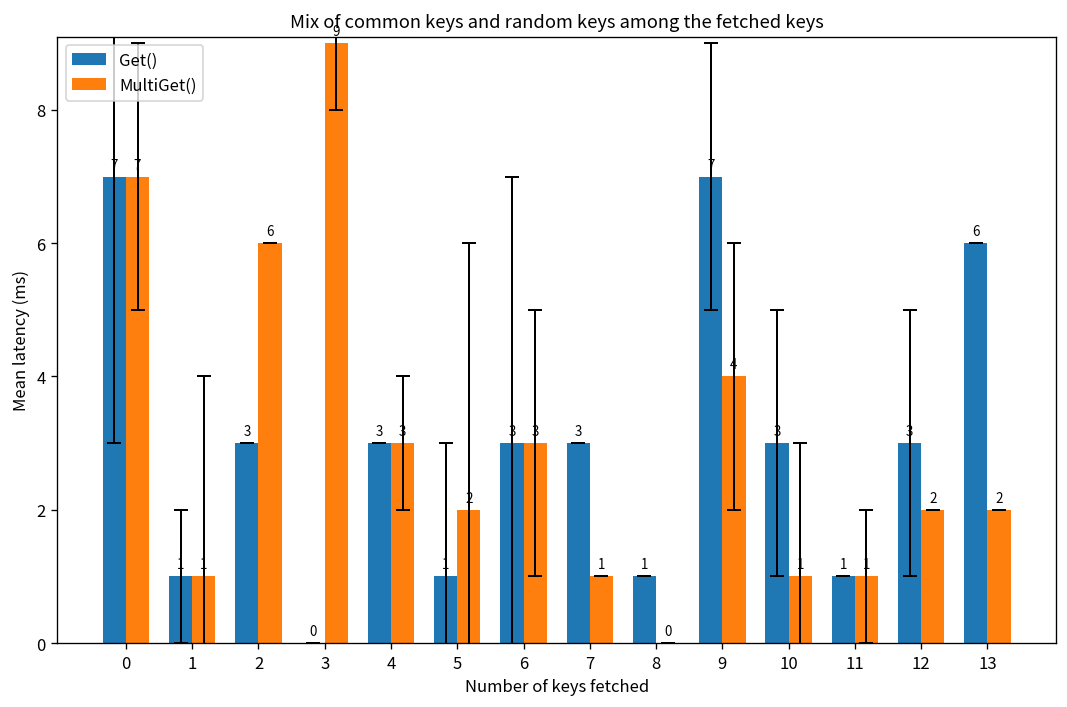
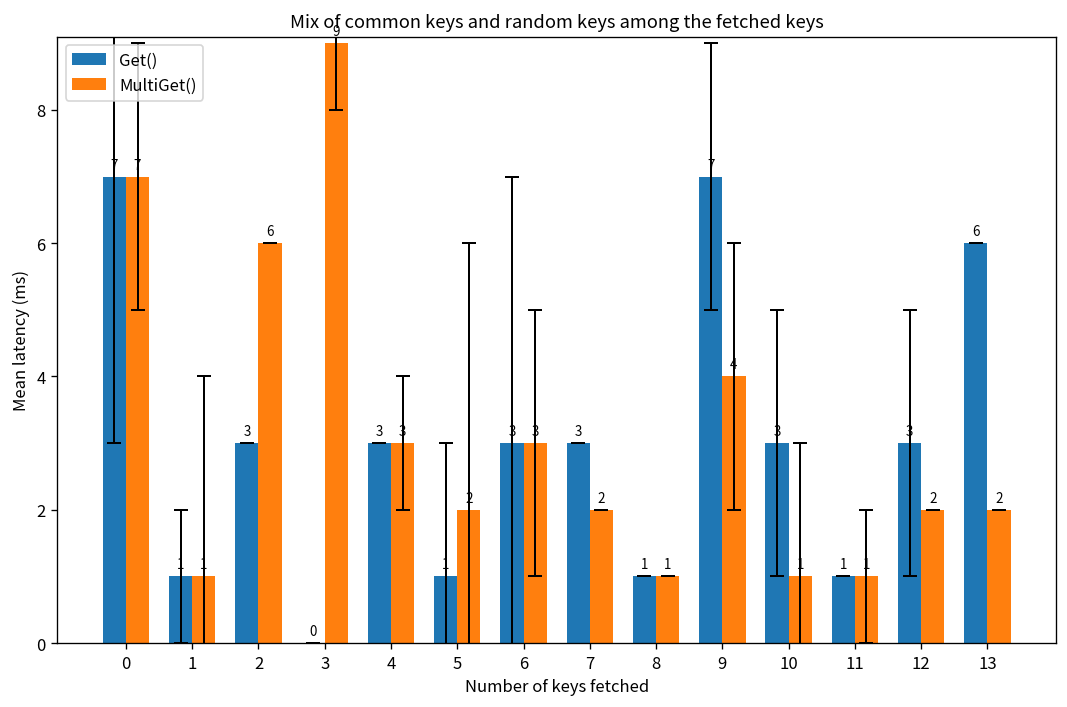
MultiGet(), 7: 1 -> 2
MultiGet(), 8: 0 -> 1
